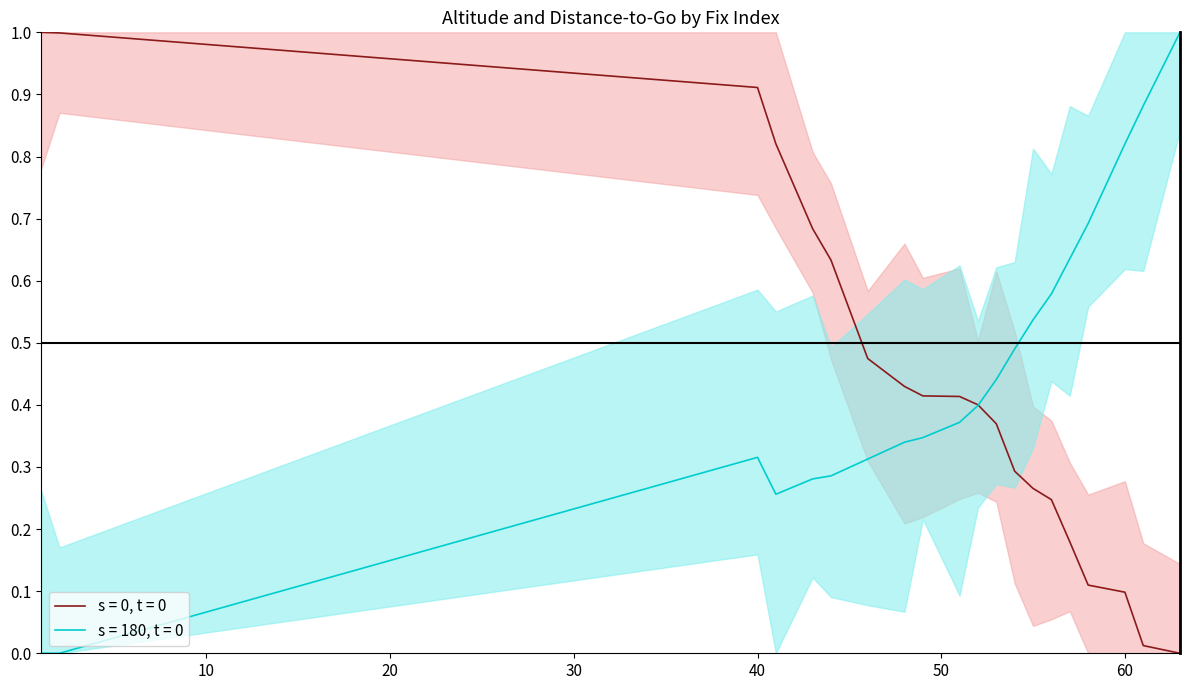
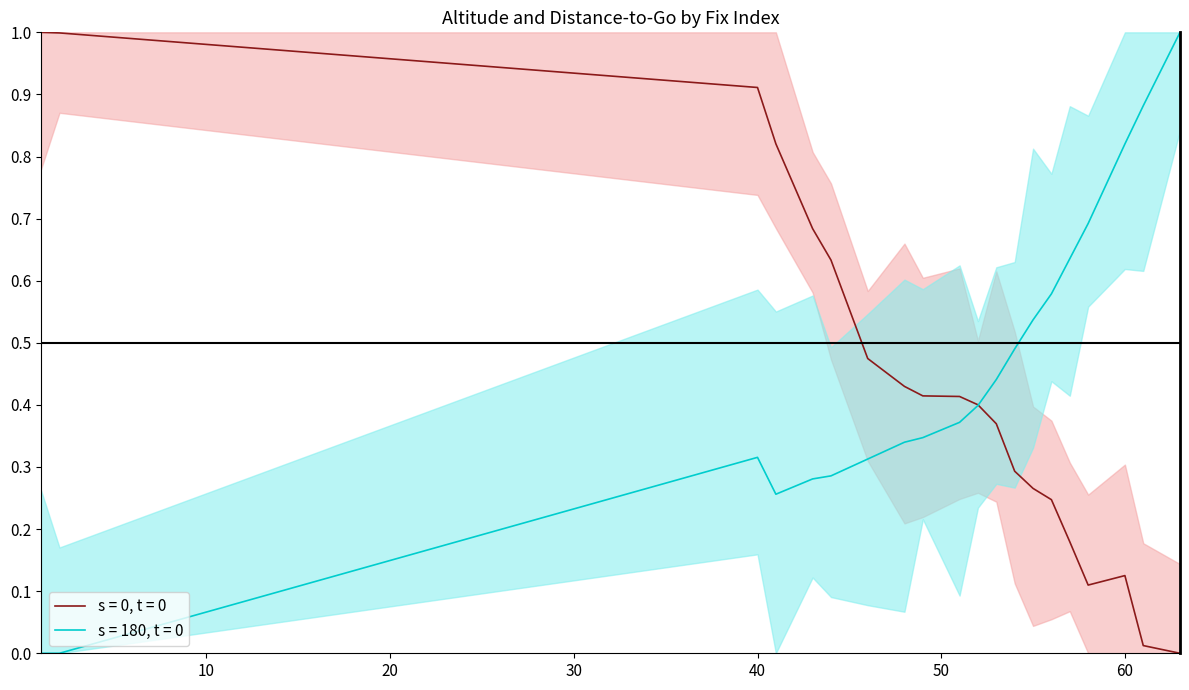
s = 0, t = 0, 60: 0.10 -> 0.13
